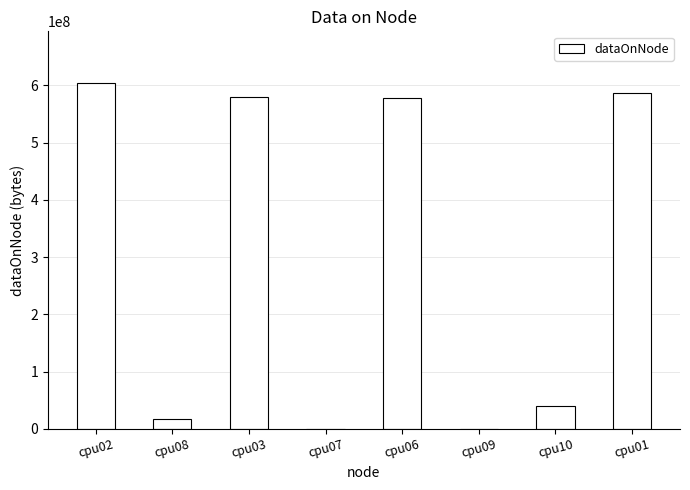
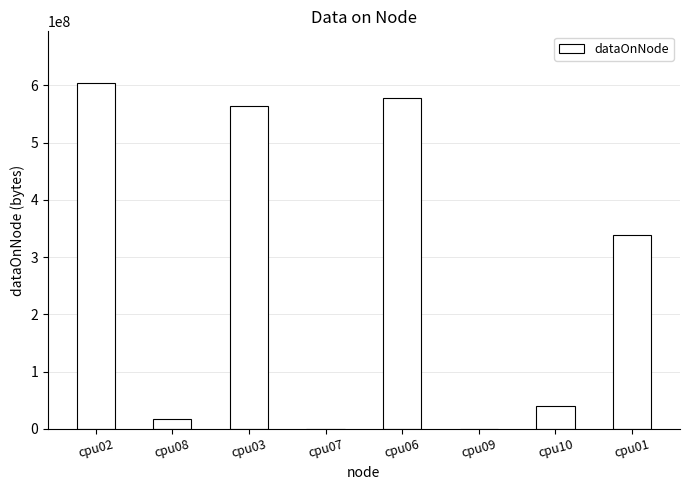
cpu03: 580000000 -> 560000000
cpu01: 590000000 -> 340000000
